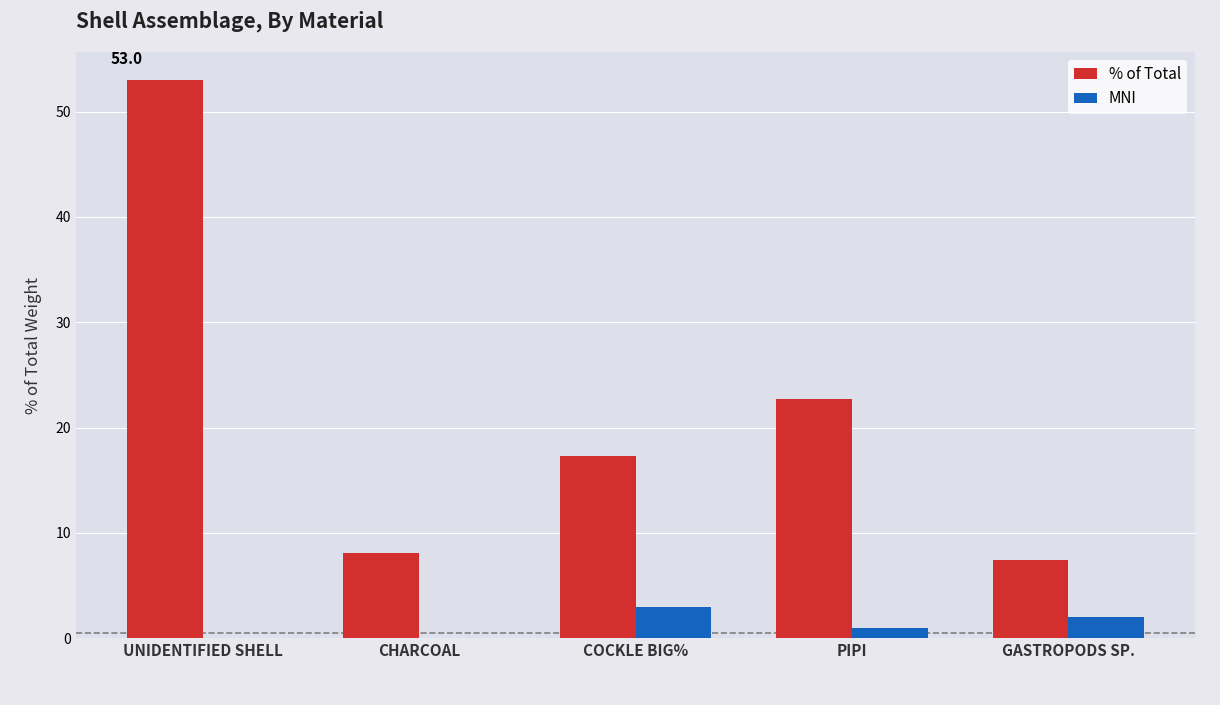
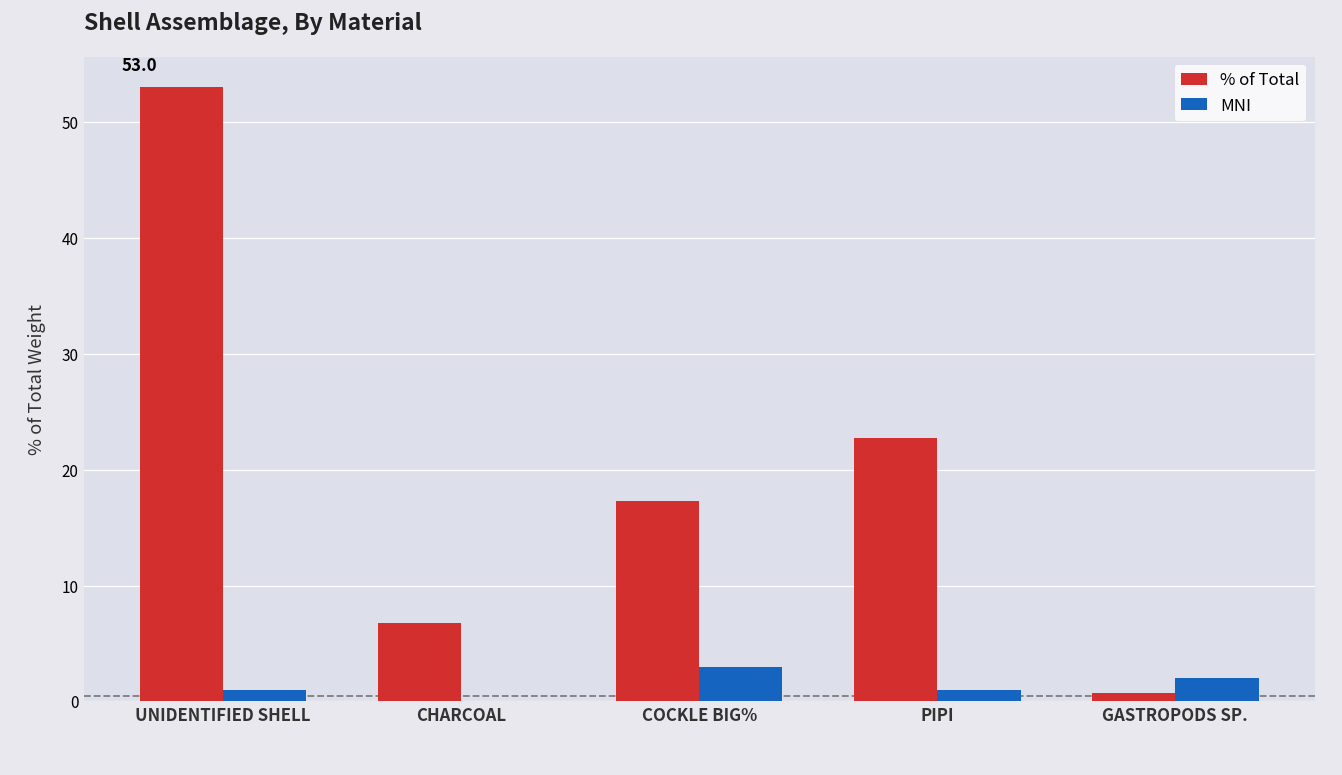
MNI, UNIDENTIFIED SHELL: 0 -> 1
% of Total, CHARCOAL: 8.1 -> 6.7
% of Total, GASTROPODS SP.: 7.4 -> 0.7
